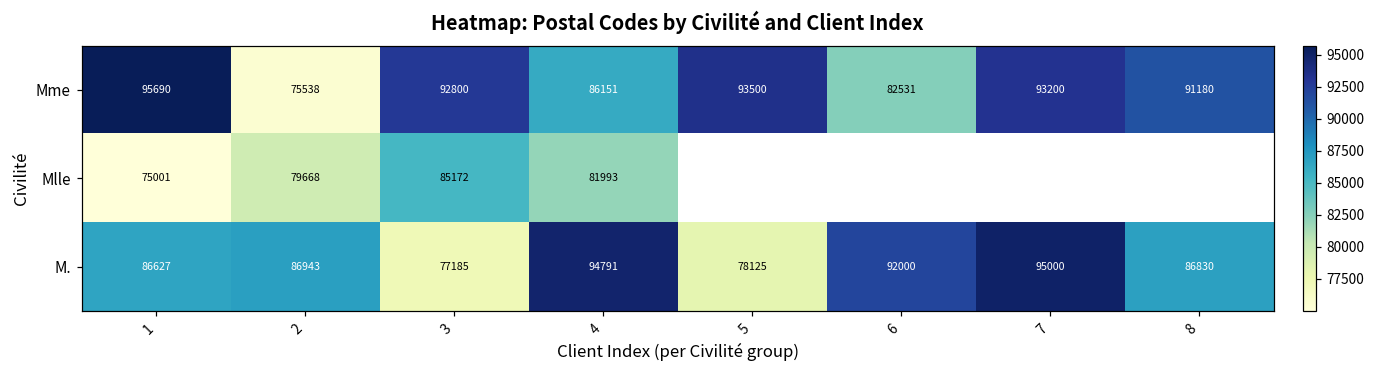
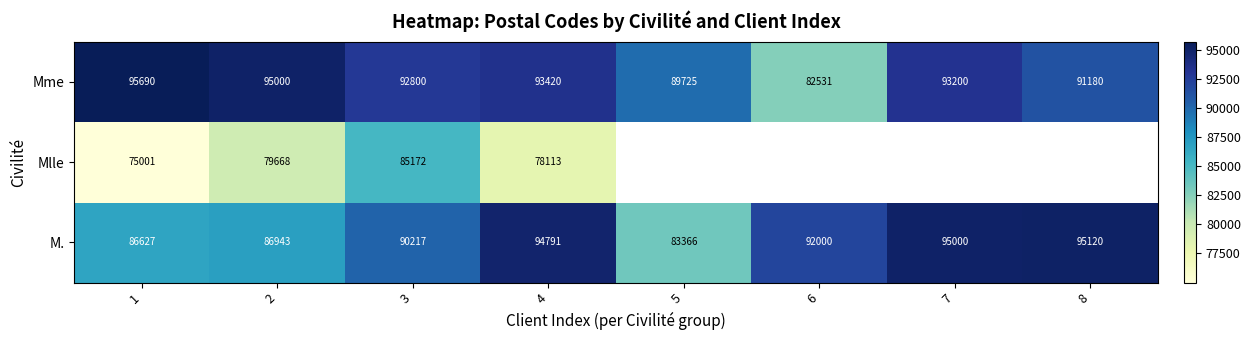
Mme, 2: 75538 -> 95000
Mme, 4: 86151 -> 93420
Mme, 5: 93500 -> 89725
Mlle, 4: 81993 -> 78113
M., 3: 77185 -> 90217
M., 5: 78125 -> 83366
M., 8: 86830 -> 95120
